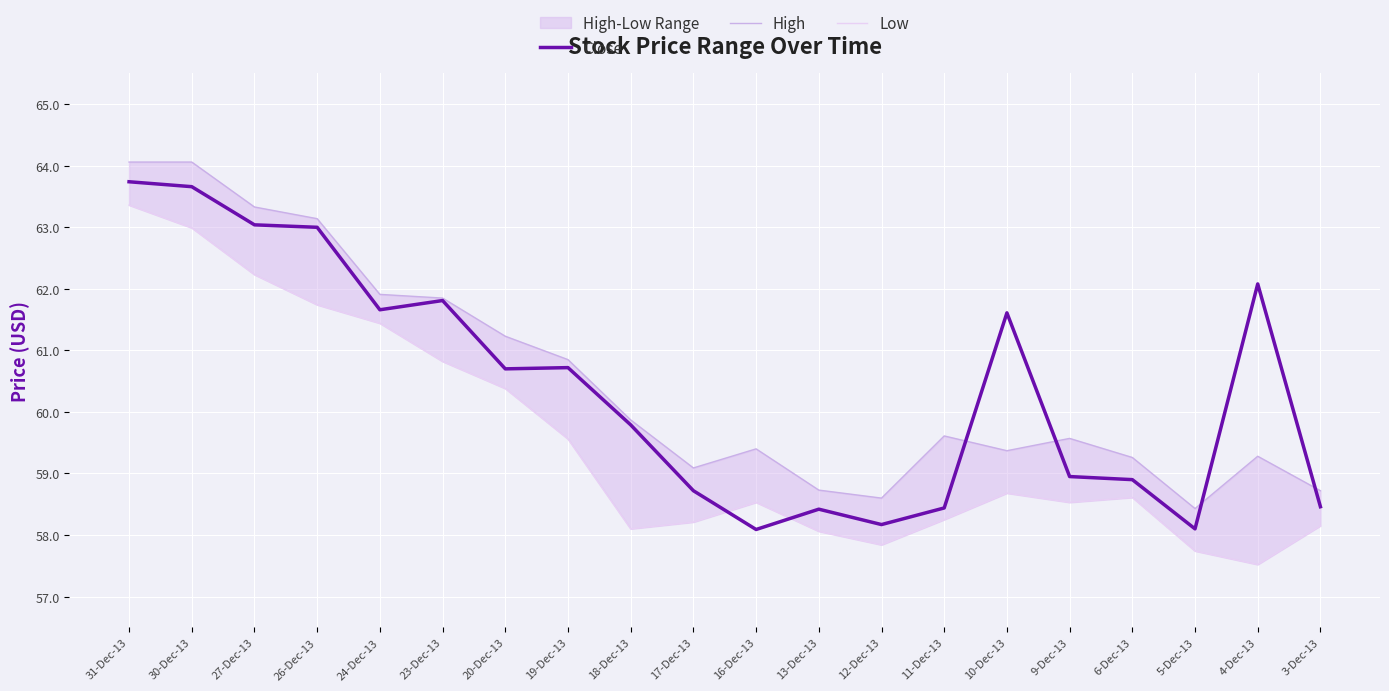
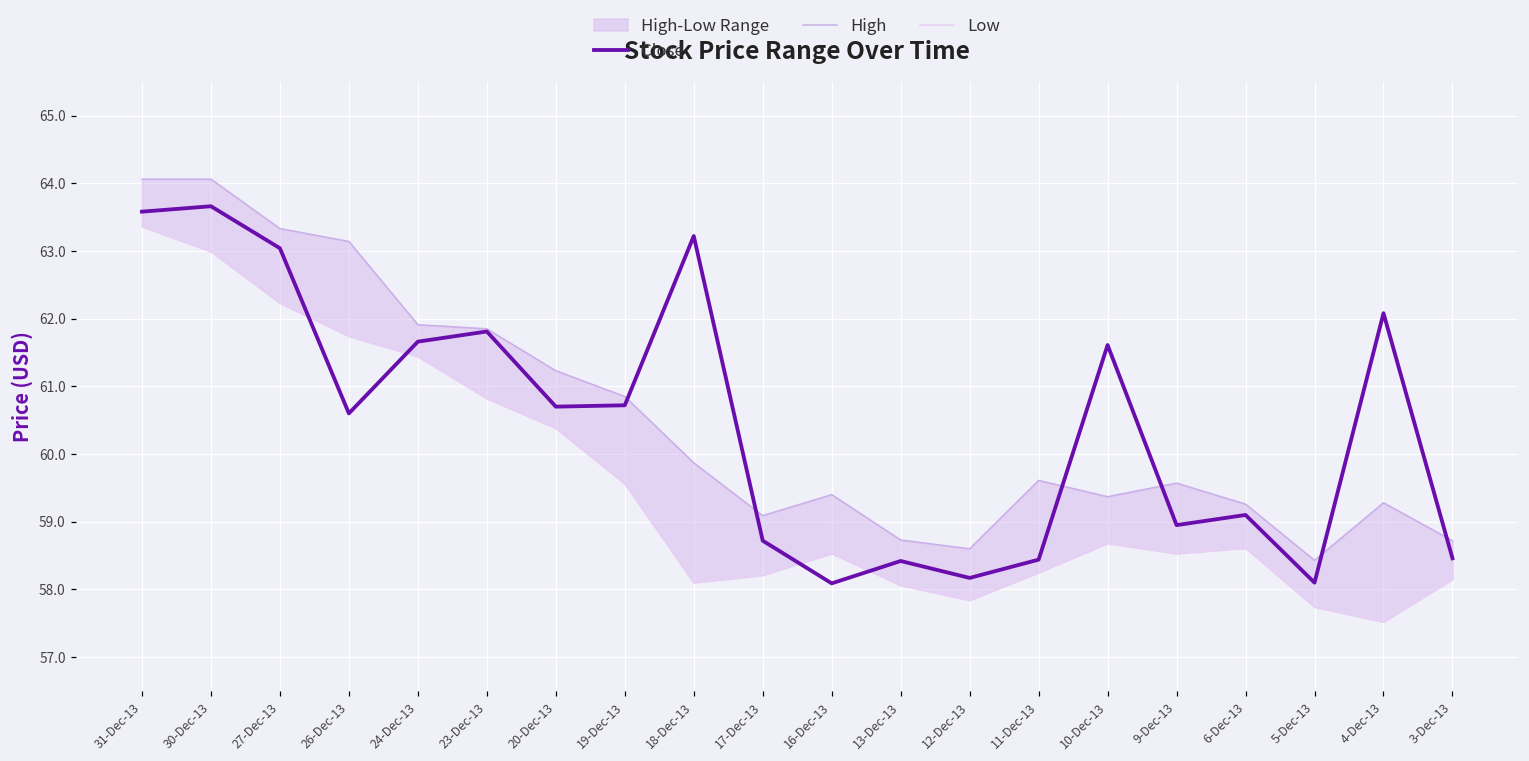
Close, 31-Dec-13: 63.7 -> 63.6
Close, 26-Dec-13: 63.0 -> 60.6
Close, 18-Dec-13: 59.8 -> 63.2
Close, 6-Dec-13: 58.9 -> 59.1
